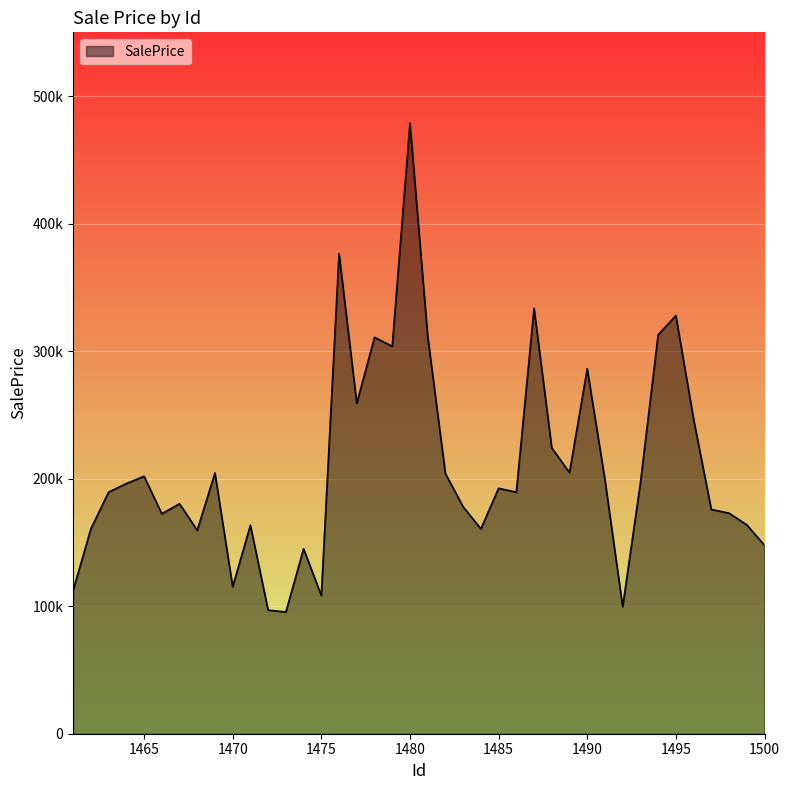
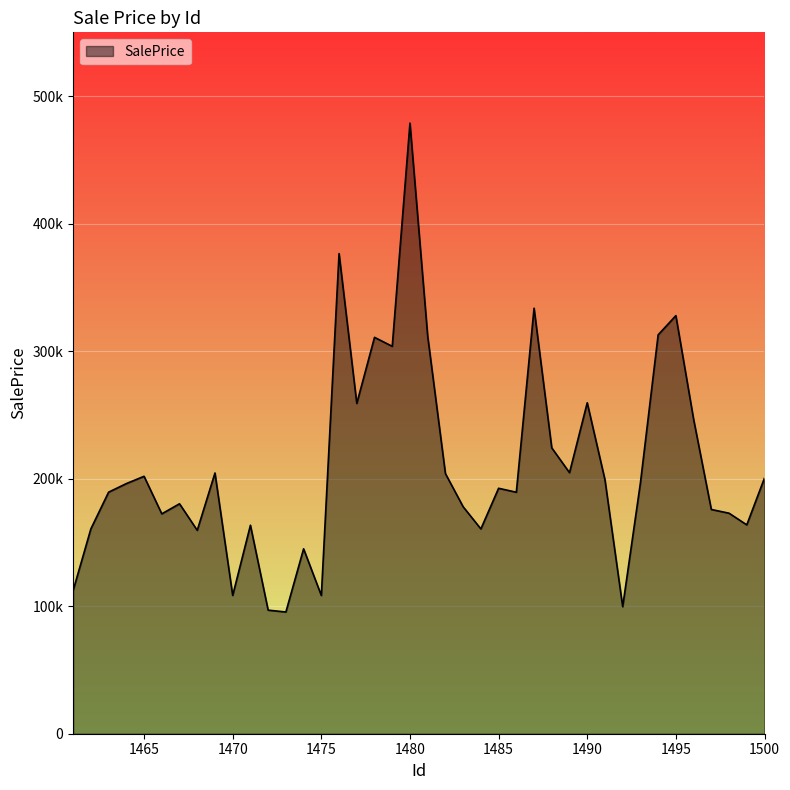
1470: 115000 -> 108000
1490: 286000 -> 260000
1500: 148000 -> 201000
